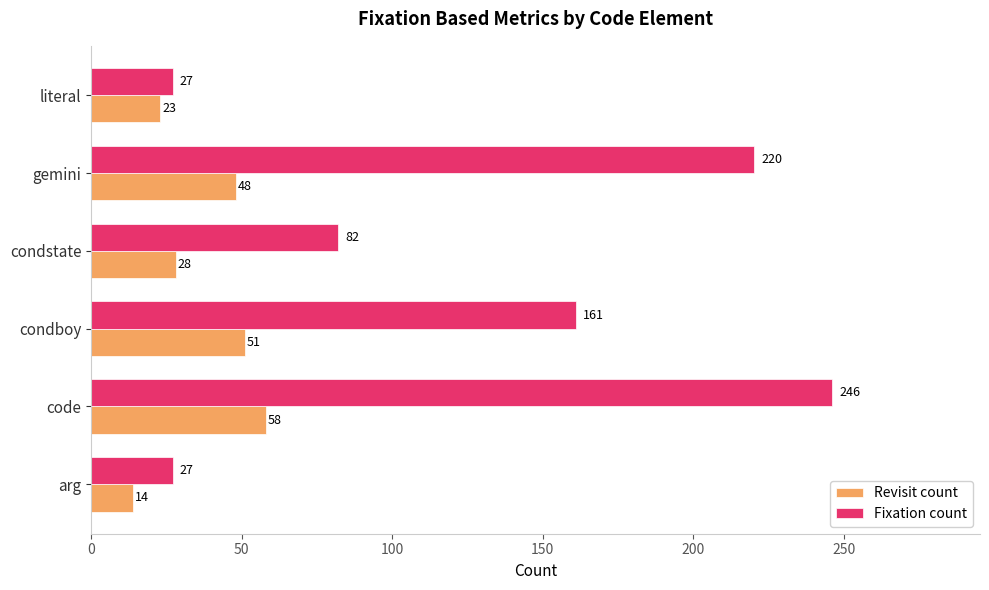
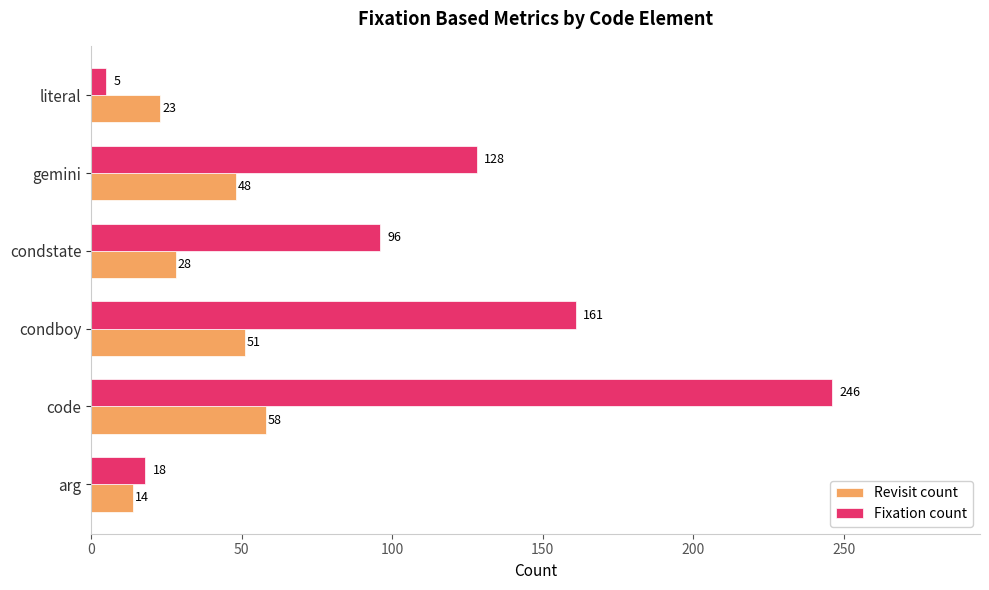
Fixation count, literal: 27 -> 5
Fixation count, gemini: 220 -> 128
Fixation count, condstate: 82 -> 96
Fixation count, arg: 27 -> 18
